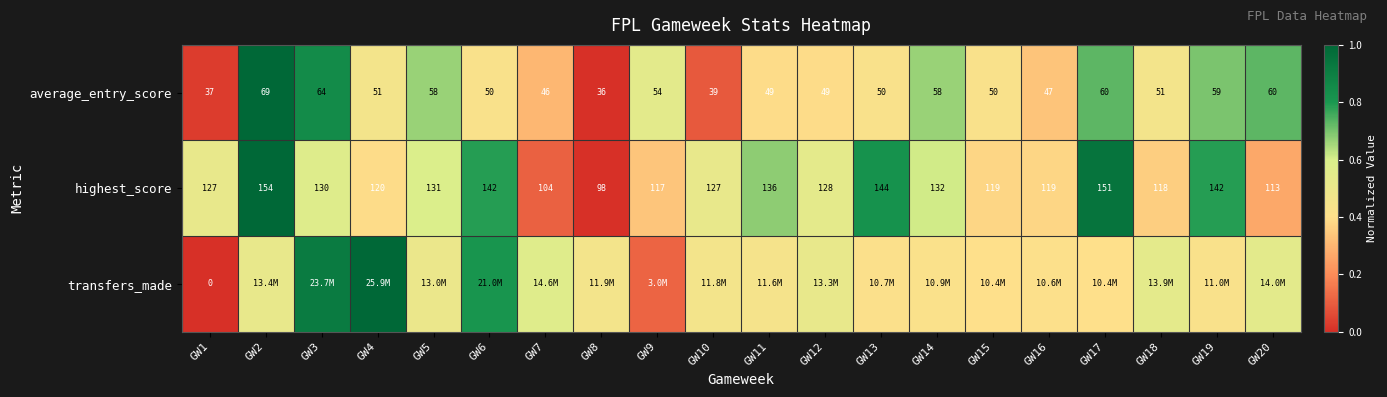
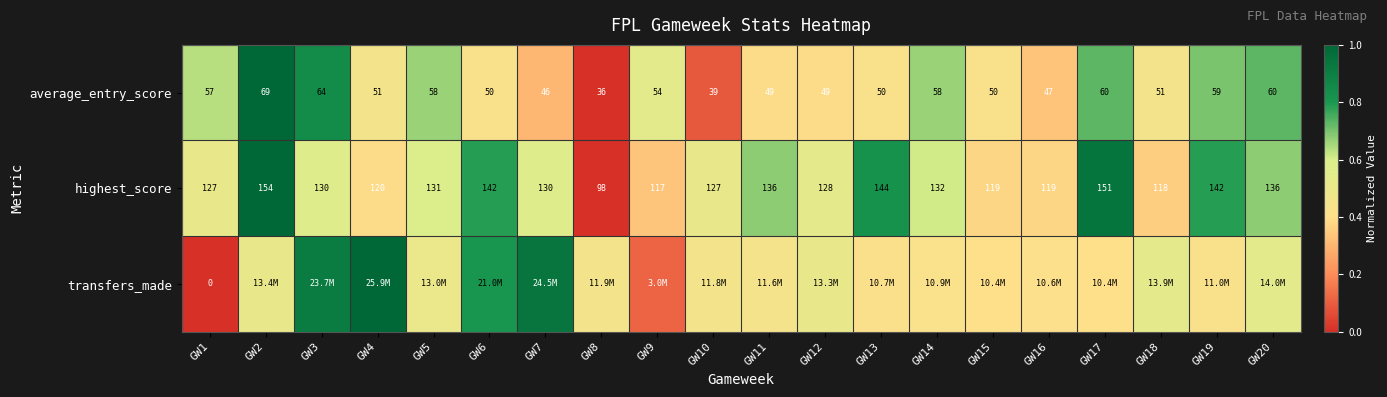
average_entry_score, GW1: 37 -> 57
highest_score, GW7: 104 -> 130
highest_score, GW20: 113 -> 136
transfers_made, GW7: 14.6M -> 24.5M
